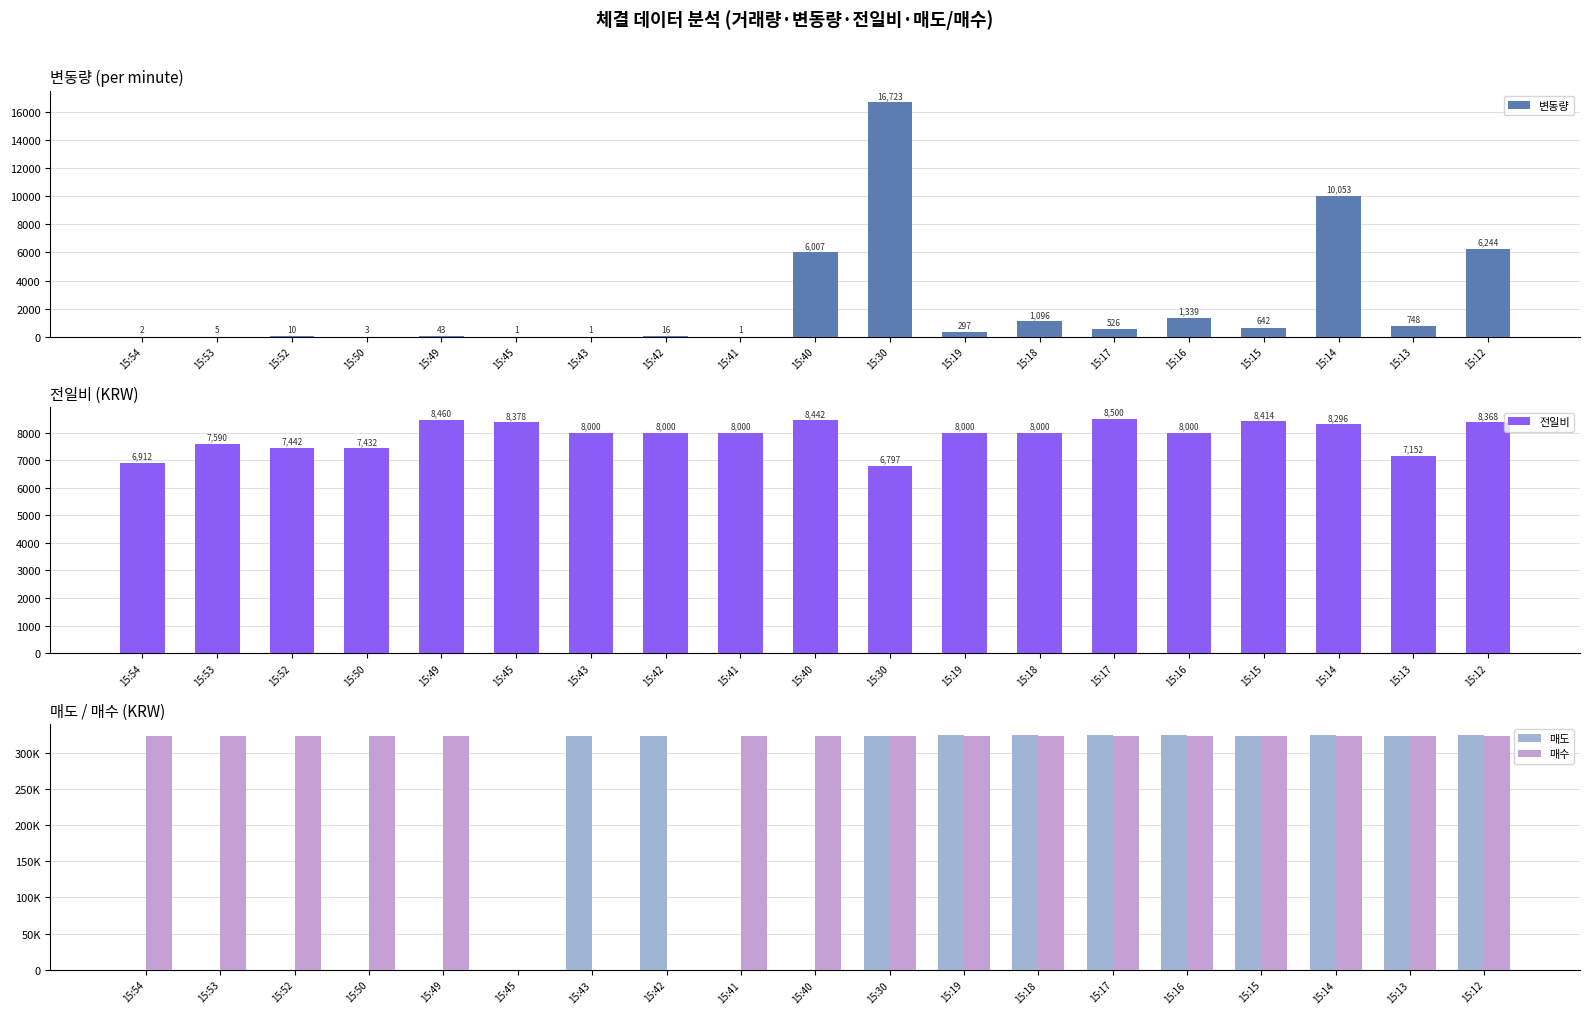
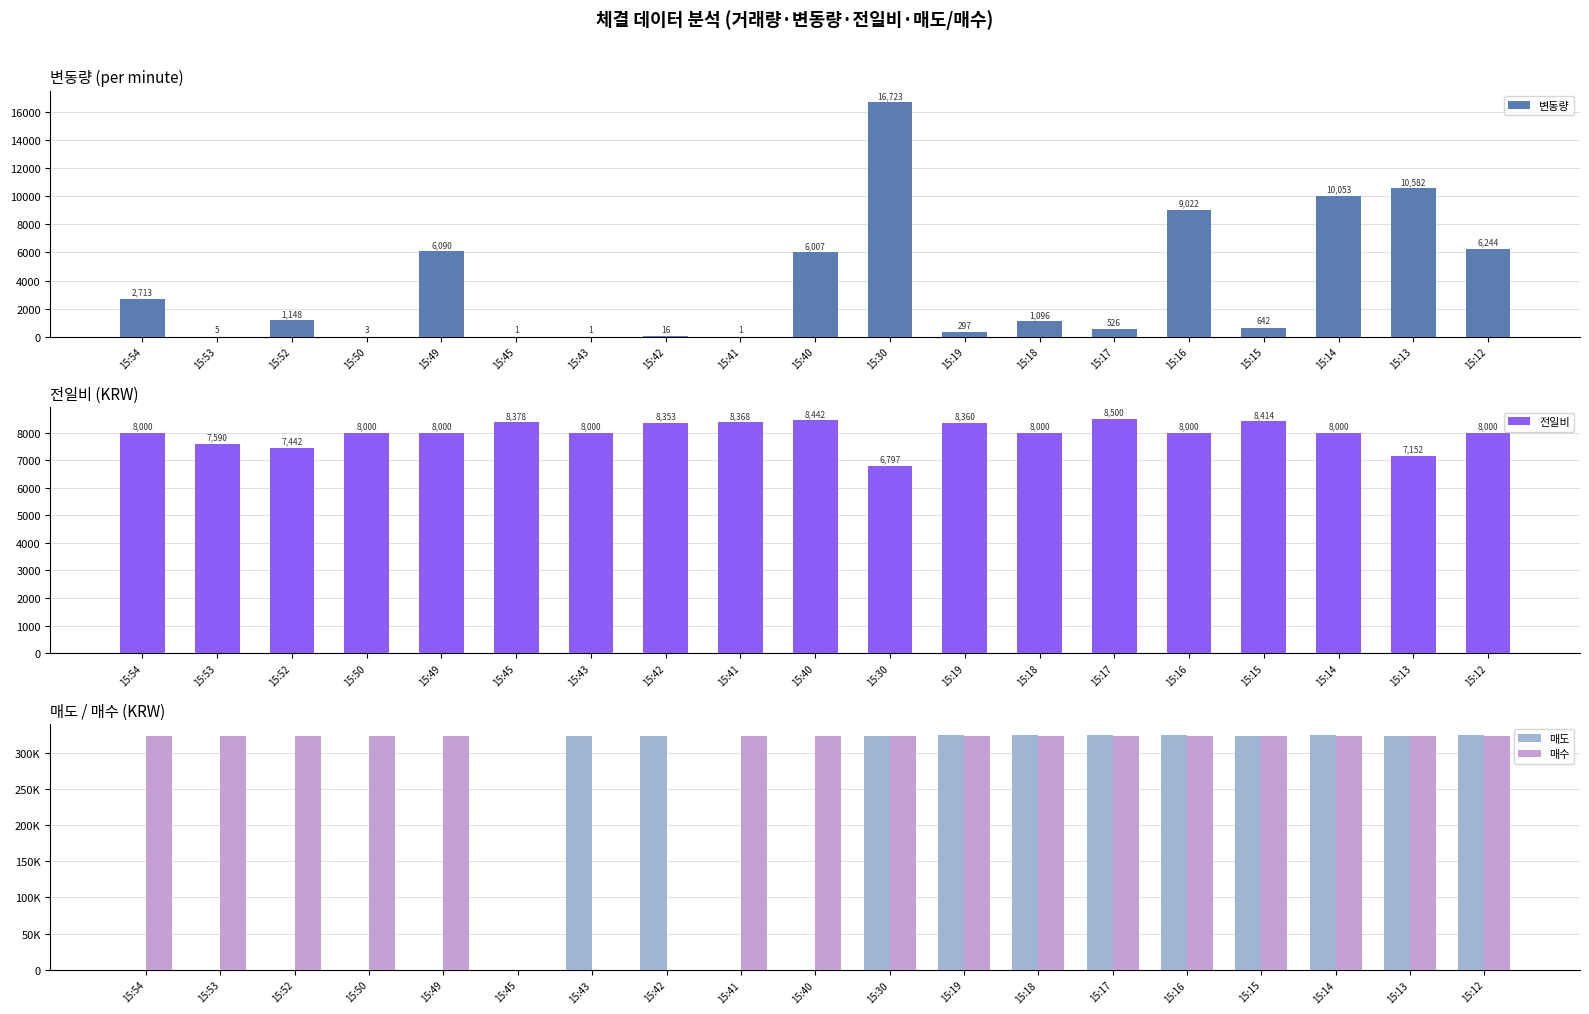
변동량 (per minute), 15:54: 2 -> 2,713
변동량 (per minute), 15:52: 10 -> 1,148
변동량 (per minute), 15:49: 43 -> 6,090
변동량 (per minute), 15:16: 1,339 -> 9,022
변동량 (per minute), 15:13: 748 -> 10,582
전일비 (KRW), 15:54: 6,912 -> 8,000
전일비 (KRW), 15:50: 7,432 -> 8,000
전일비 (KRW), 15:49: 8,460 -> 8,000
전일비 (KRW), 15:42: 8,000 -> 8,353
전일비 (KRW), 15:41: 8,000 -> 8,368
전일비 (KRW), 15:19: 8,000 -> 8,360
전일비 (KRW), 15:14: 8,296 -> 8,000
전일비 (KRW), 15:12: 8,368 -> 8,000
